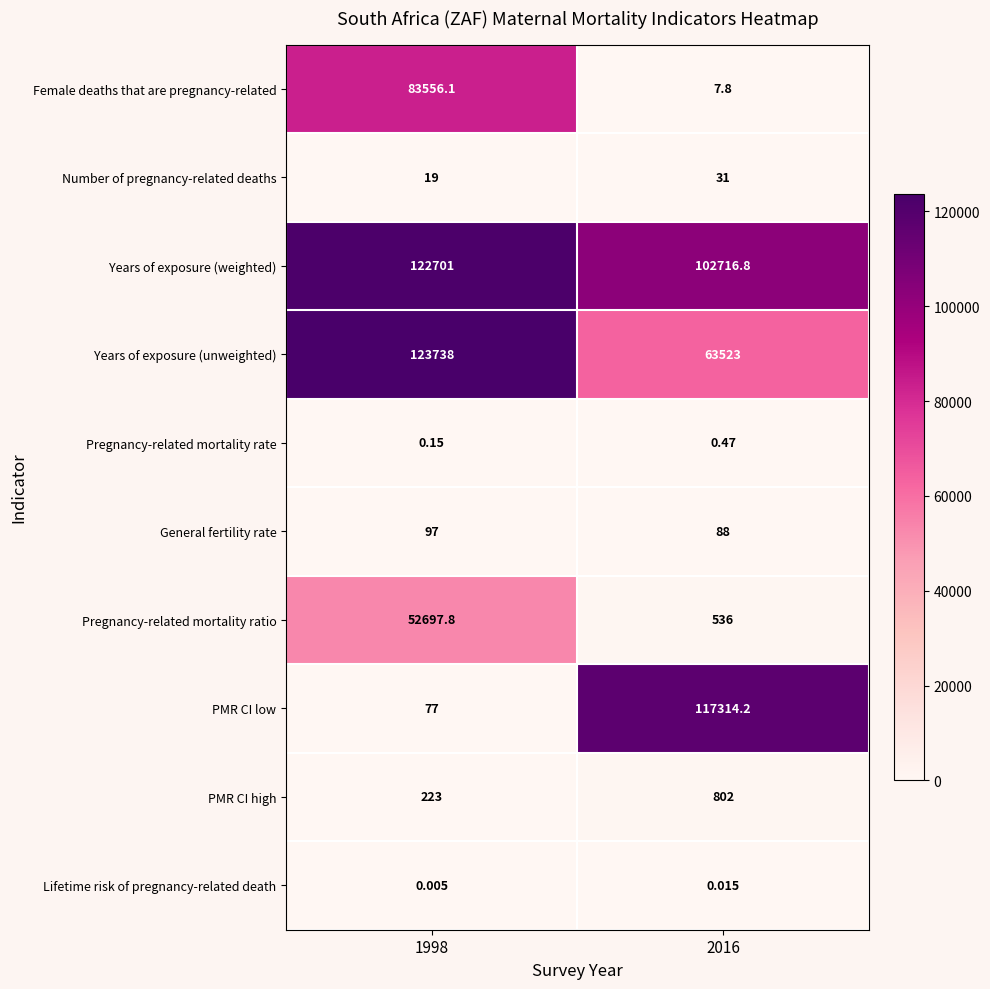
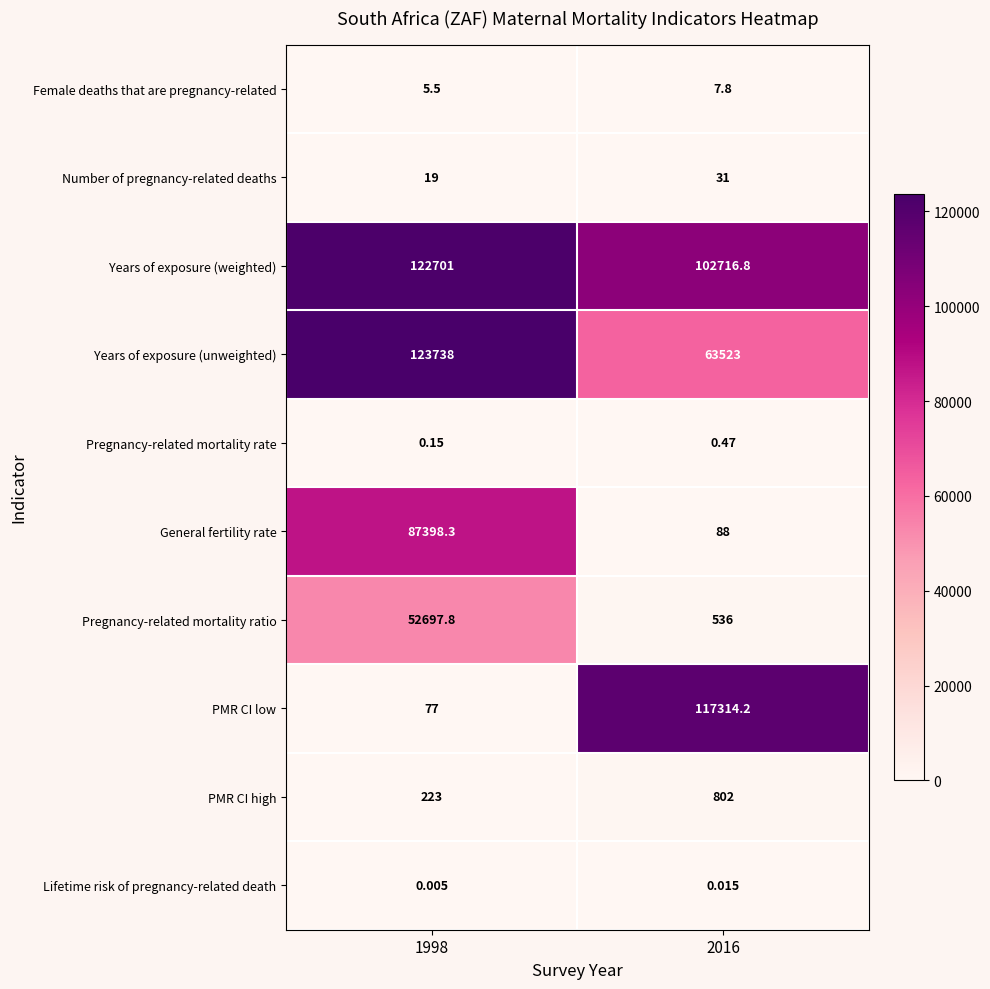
Female deaths that are pregnancy-related, 1998: 83556.1 -> 5.5
General fertility rate, 1998: 97 -> 87398.3
